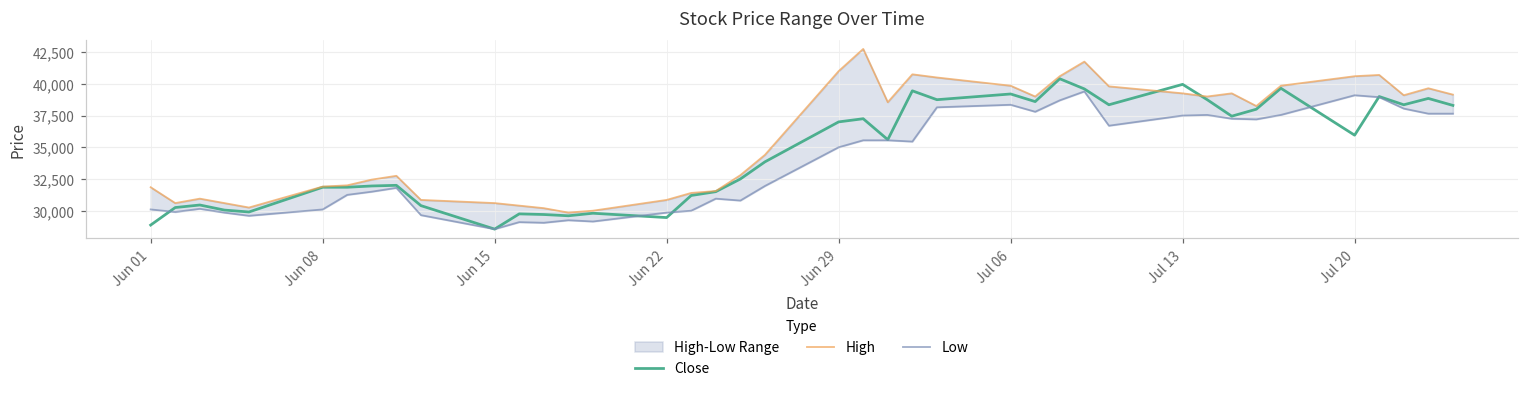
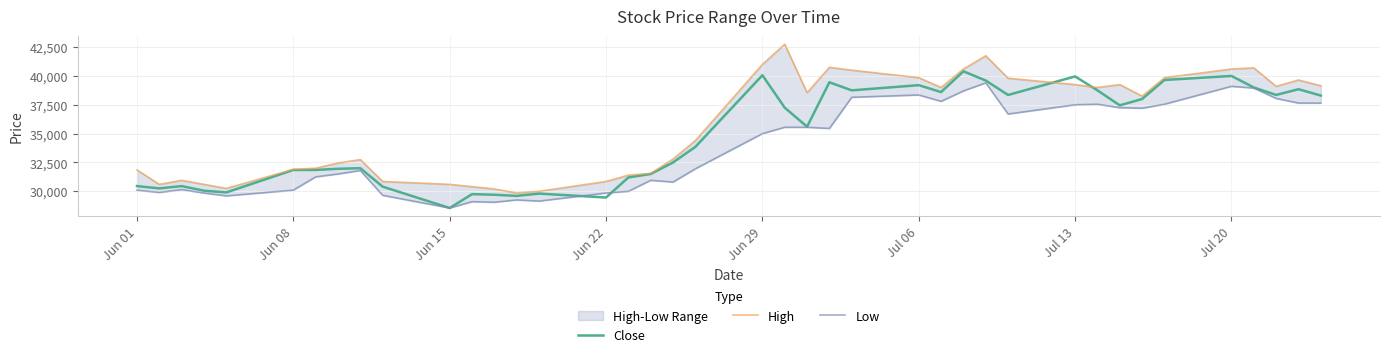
Close, Jun 01: 28,900 -> 30,500
Close, Jun 29: 37,000 -> 40,100
Close, Jul 20: 36,000 -> 40,000
